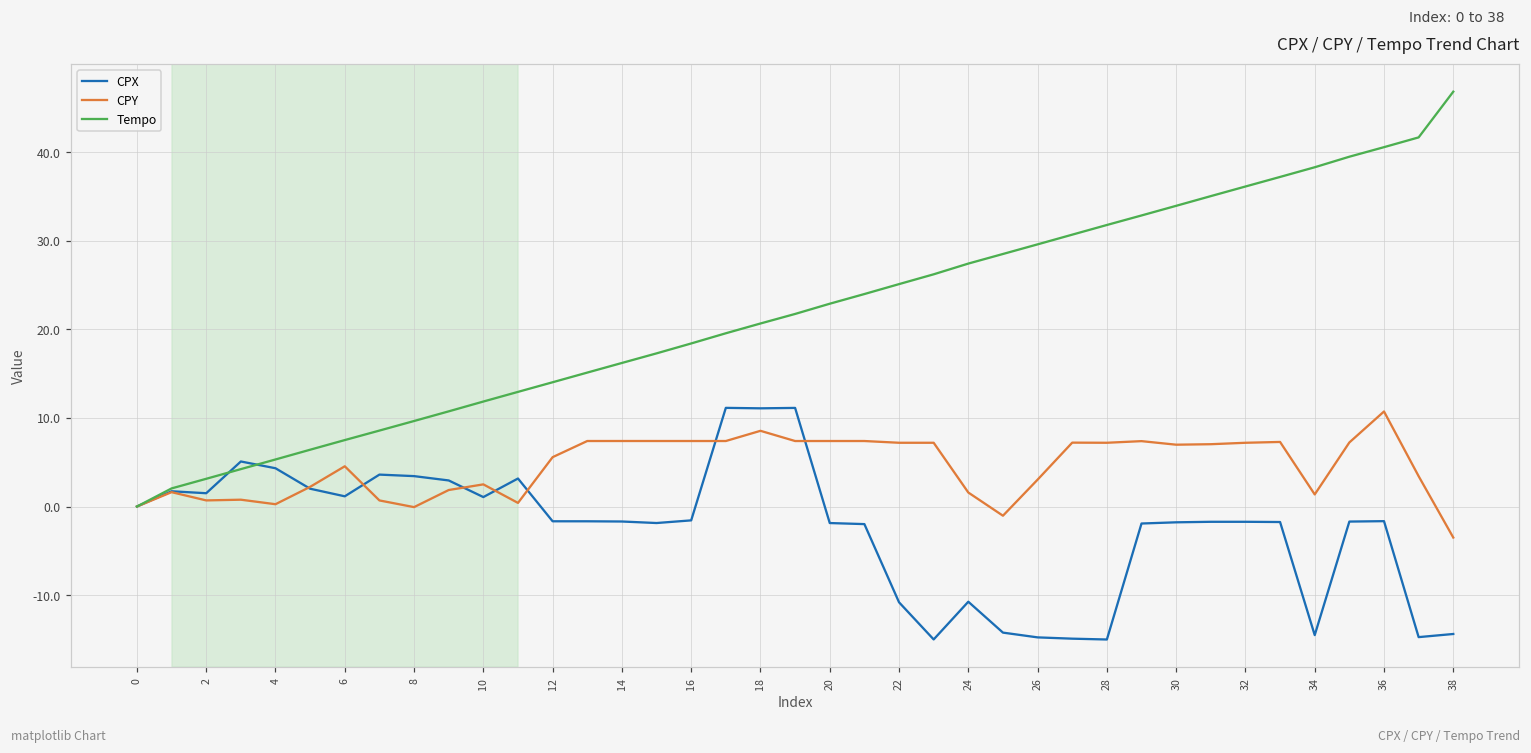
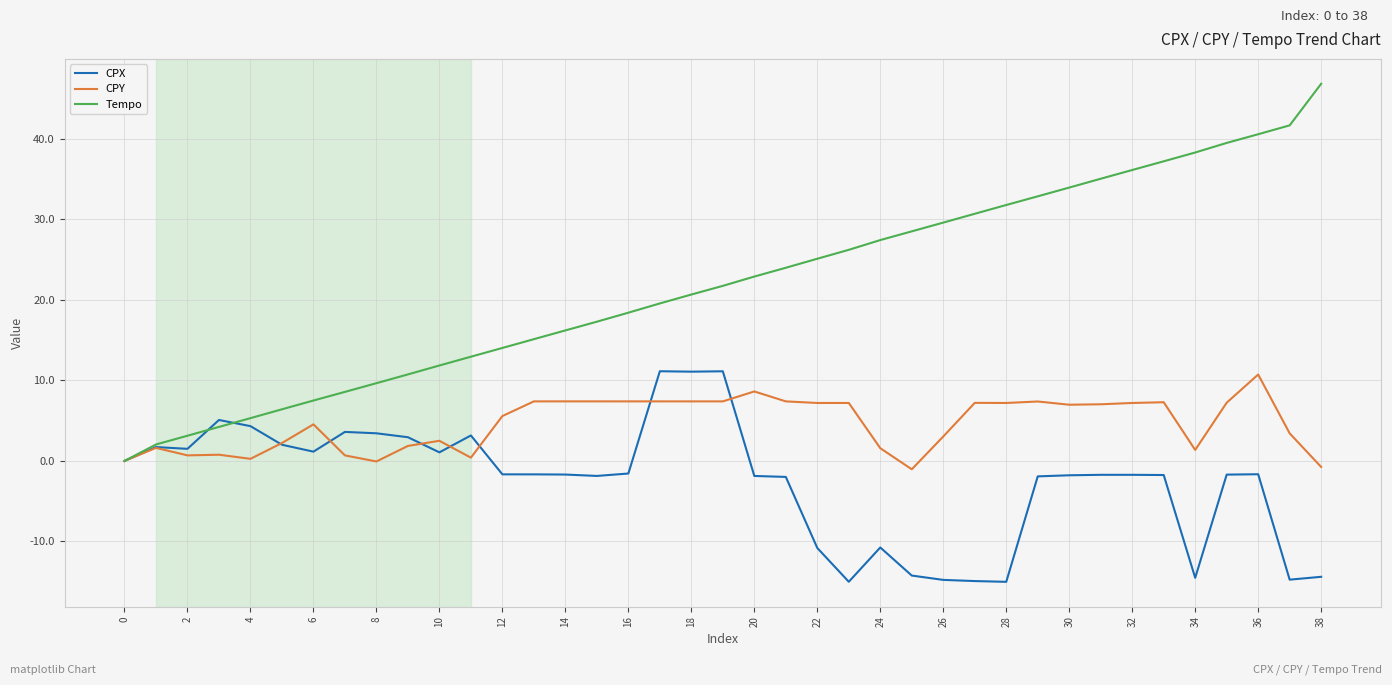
CPY, 18: 9 -> 7
CPY, 20: 7 -> 9
CPY, 38: -4 -> -1
